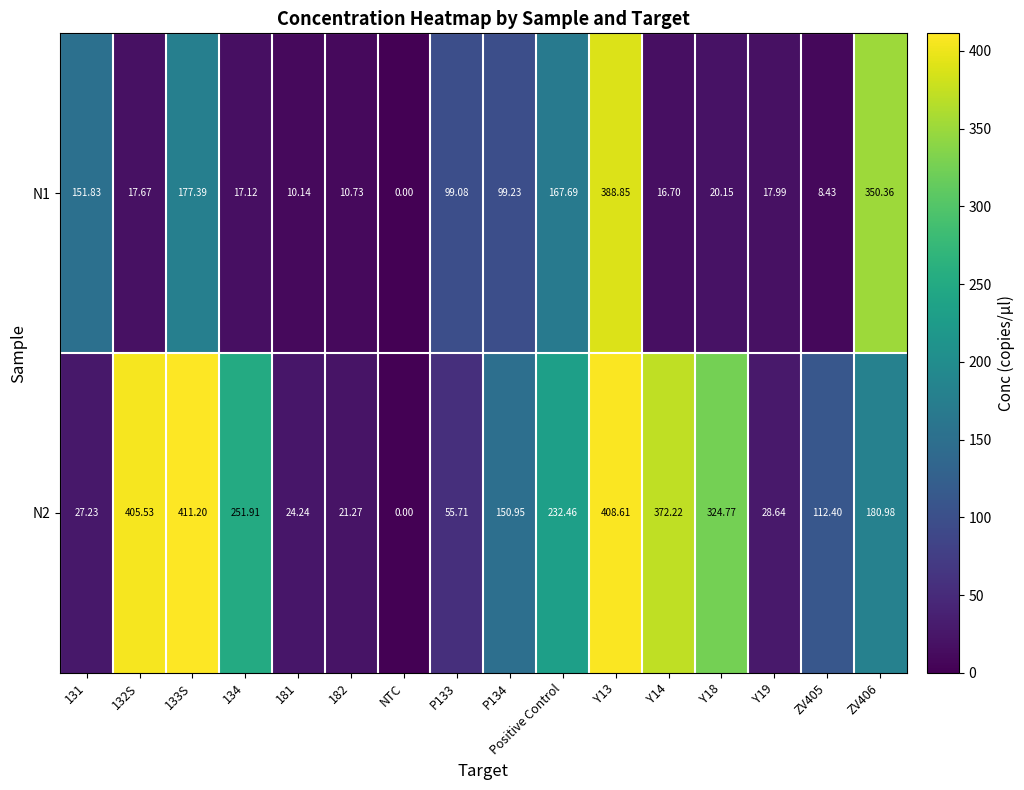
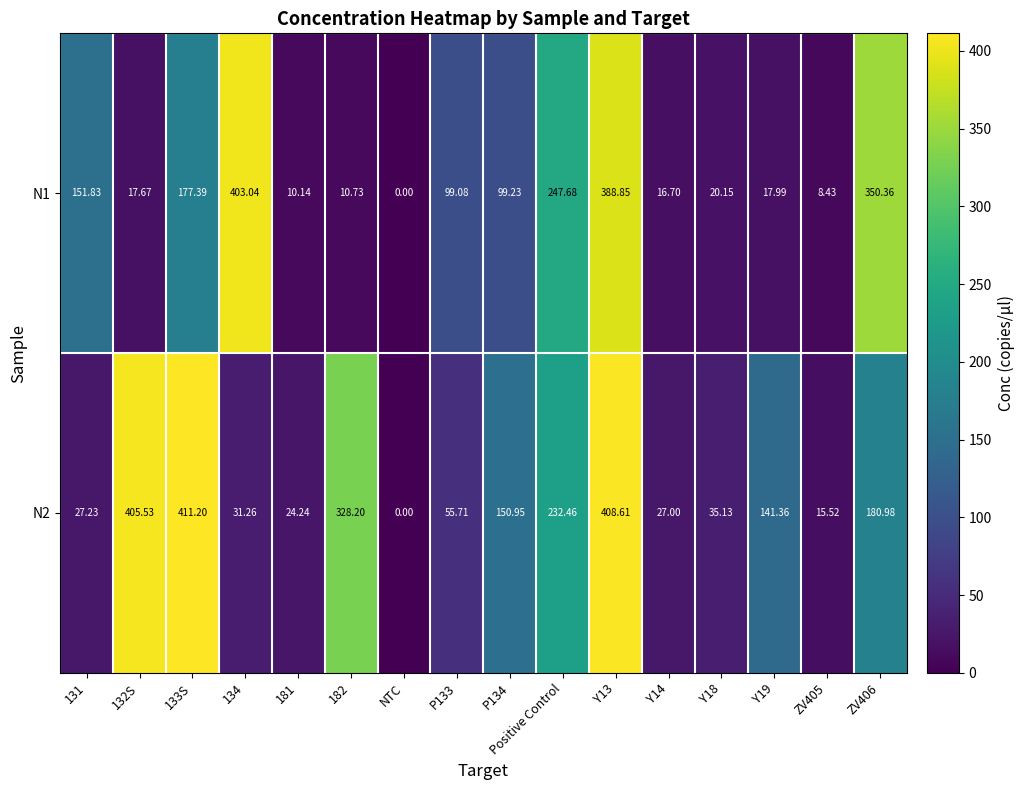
N1, 134: 17.12 -> 403.04
N1, Positive Control: 167.69 -> 247.68
N2, 134: 251.91 -> 31.26
N2, 182: 21.27 -> 328.20
N2, Y14: 372.22 -> 27.00
N2, Y18: 324.77 -> 35.13
N2, Y19: 28.64 -> 141.36
N2, ZV405: 112.40 -> 15.52
